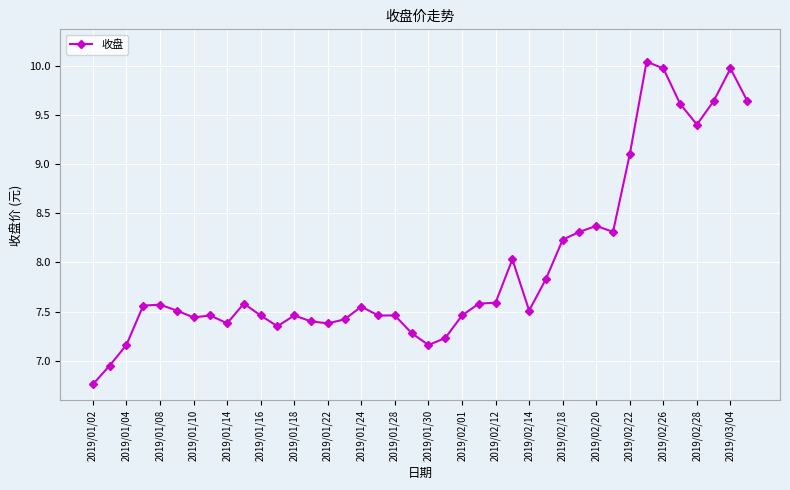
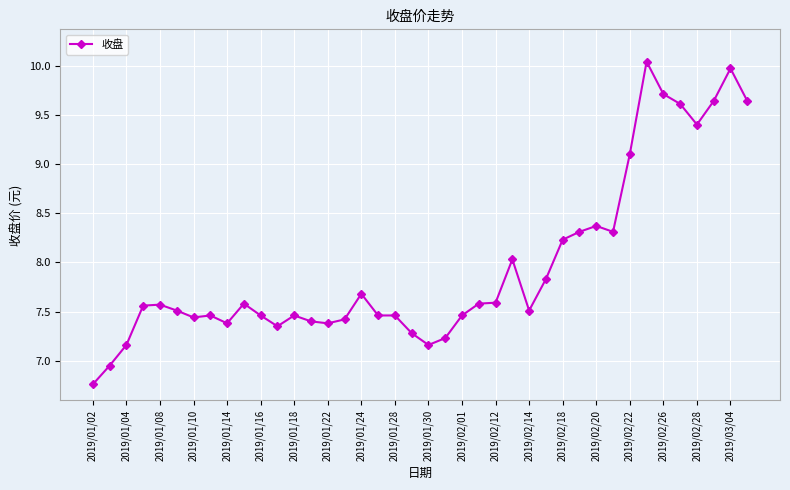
2019/01/24: 7.6 -> 7.7
2019/02/26: 10.0 -> 9.7
